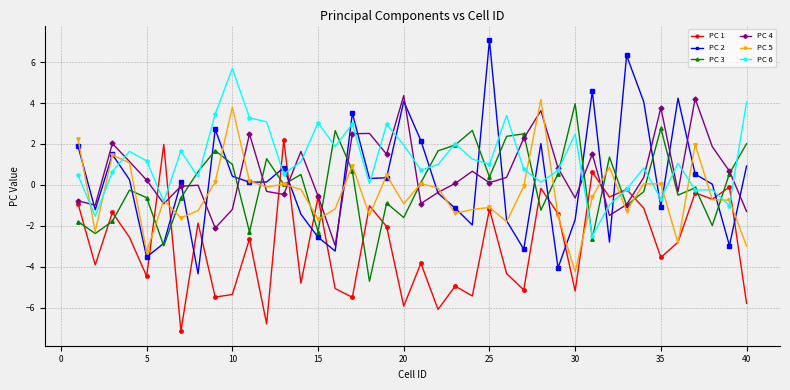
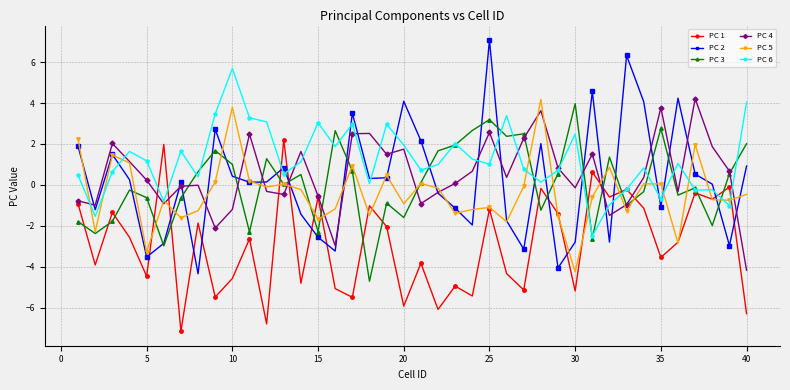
PC 1, 10: -5.4 -> -4.6
PC 4, 20: 4.4 -> 1.7
PC 3, 25: 0.4 -> 3.2
PC 4, 25: 0.1 -> 2.6
PC 2, 30: -1.7 -> -2.8
PC 4, 30: -0.6 -> -0.1
PC 1, 40: -5.8 -> -6.3
PC 4, 40: -1.3 -> -4.2
PC 5, 40: -3.0 -> -0.5
